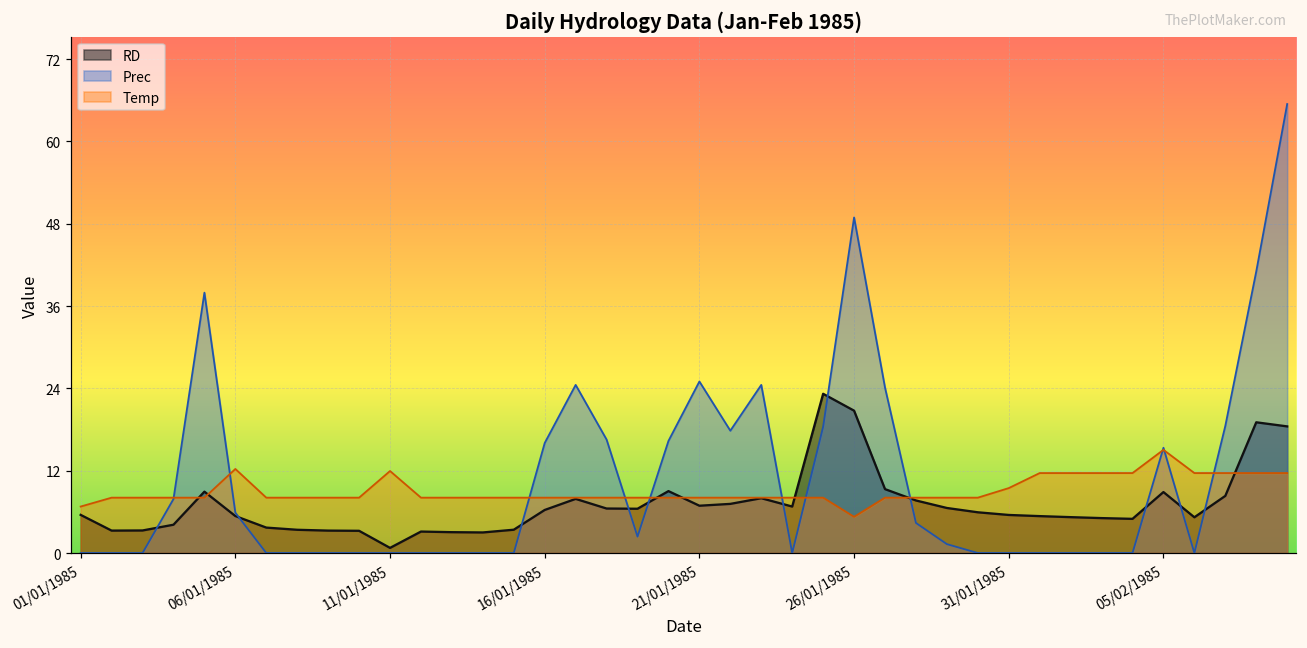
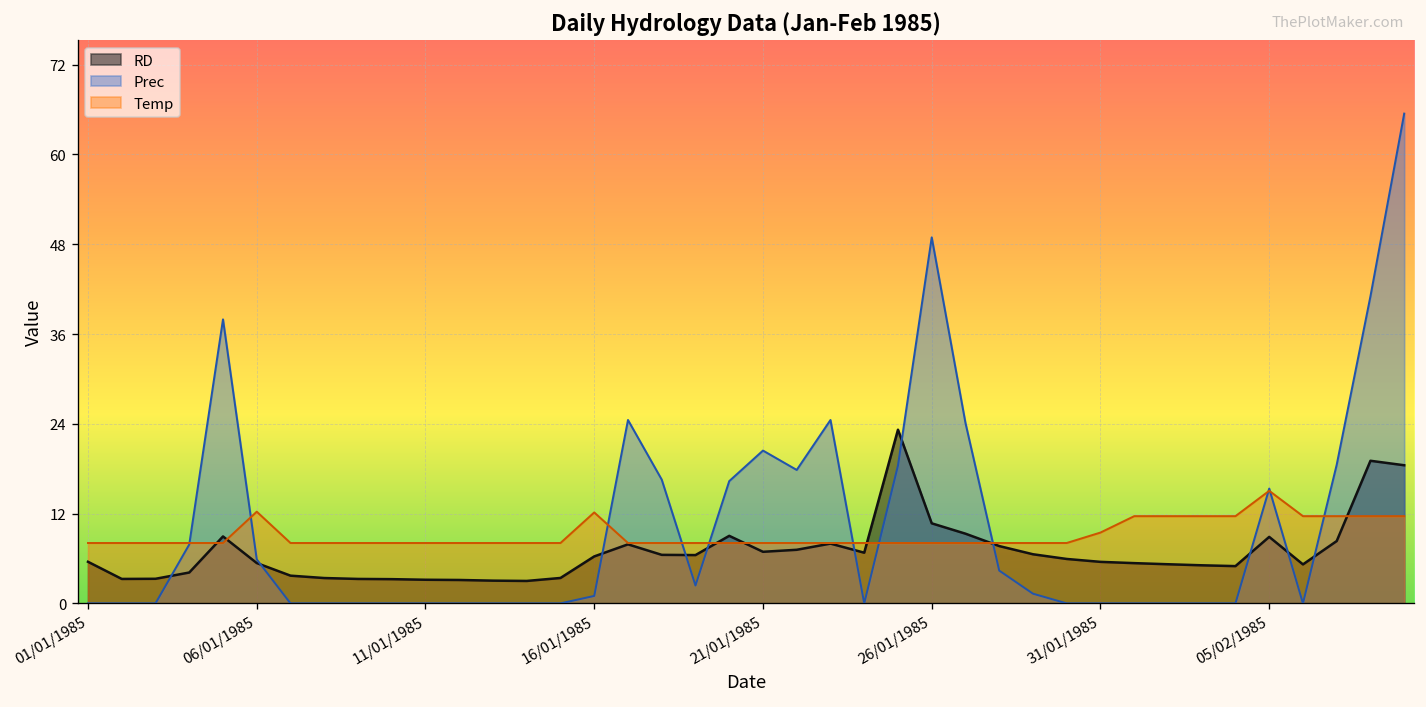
Temp, 01/01/1985: 7 -> 8
RD, 11/01/1985: 1 -> 3
Temp, 11/01/1985: 12 -> 8
Prec, 16/01/1985: 16 -> 1
Temp, 16/01/1985: 8 -> 12
Prec, 21/01/1985: 25 -> 21
RD, 26/01/1985: 21 -> 11
Temp, 26/01/1985: 5 -> 8
